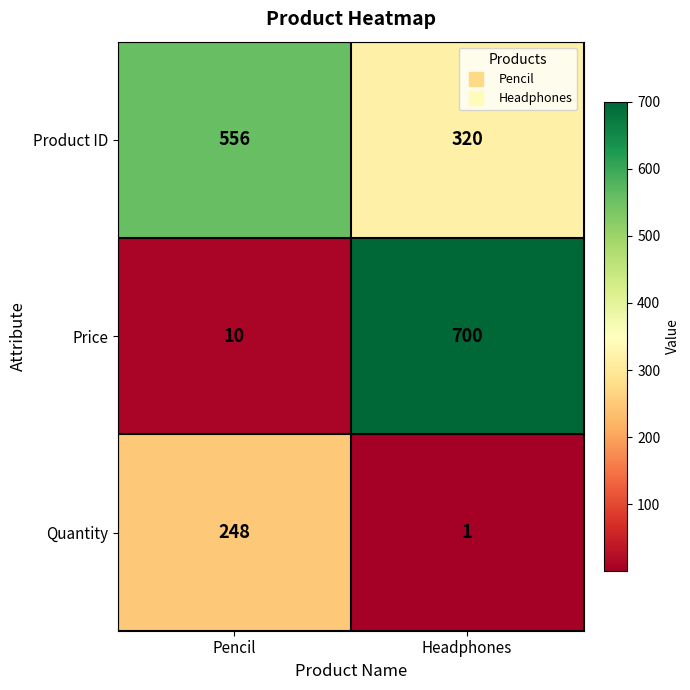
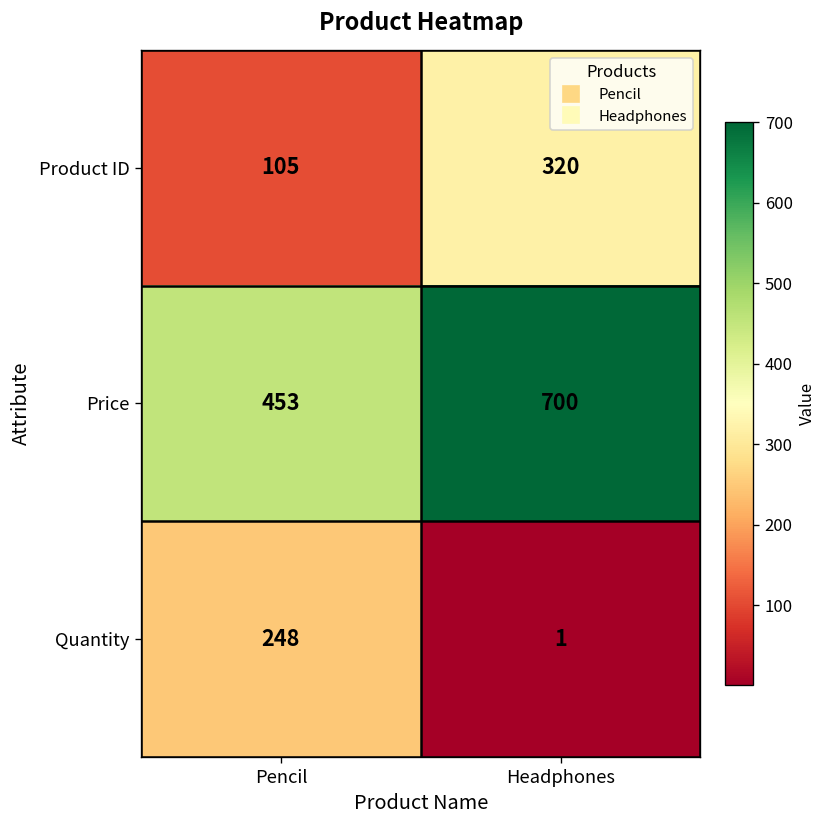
Product ID, Pencil: 556 -> 105
Price, Pencil: 10 -> 453
